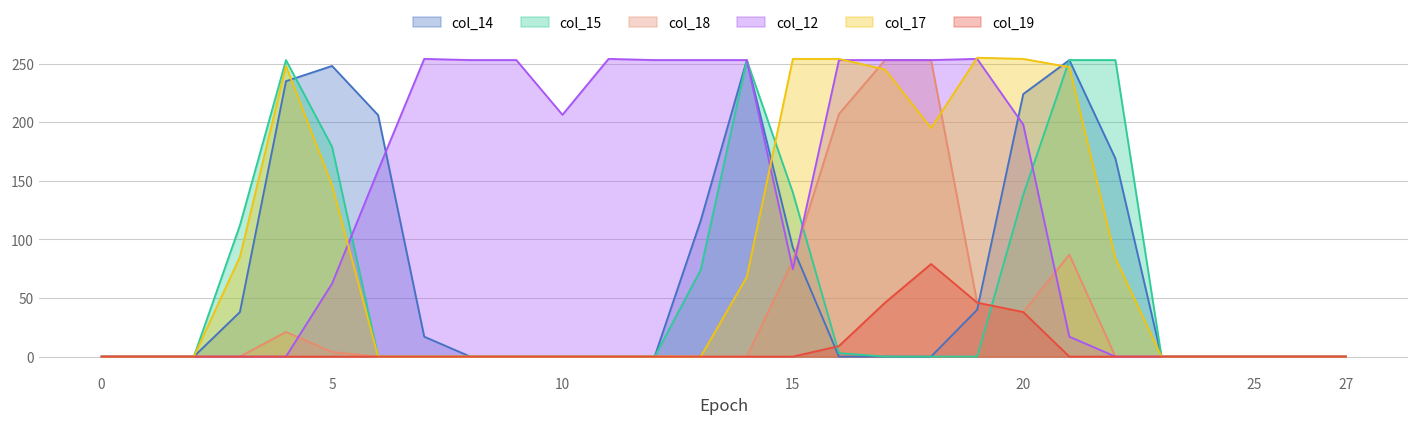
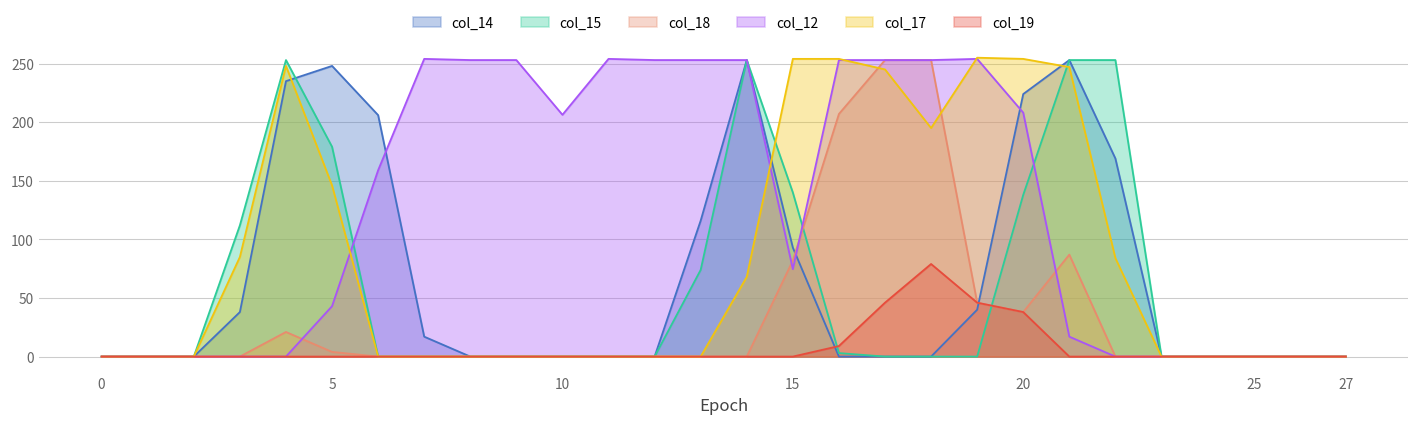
col_12, 5: 62 -> 43
col_12, 20: 198 -> 208
